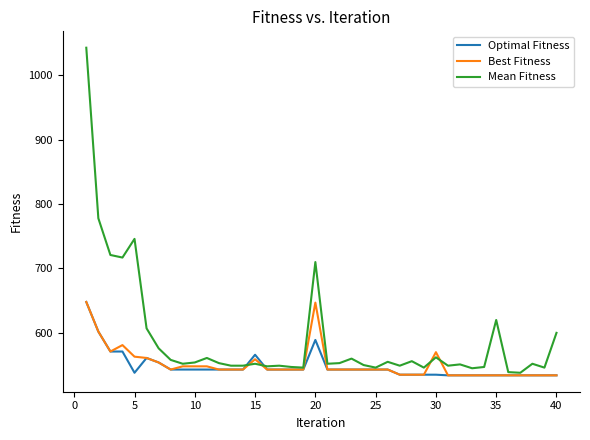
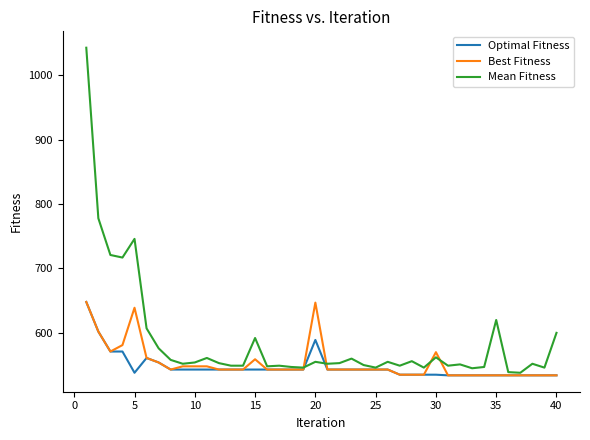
Best Fitness, 5: 560 -> 640
Optimal Fitness, 15: 570 -> 540
Mean Fitness, 15: 550 -> 590
Mean Fitness, 20: 710 -> 560
